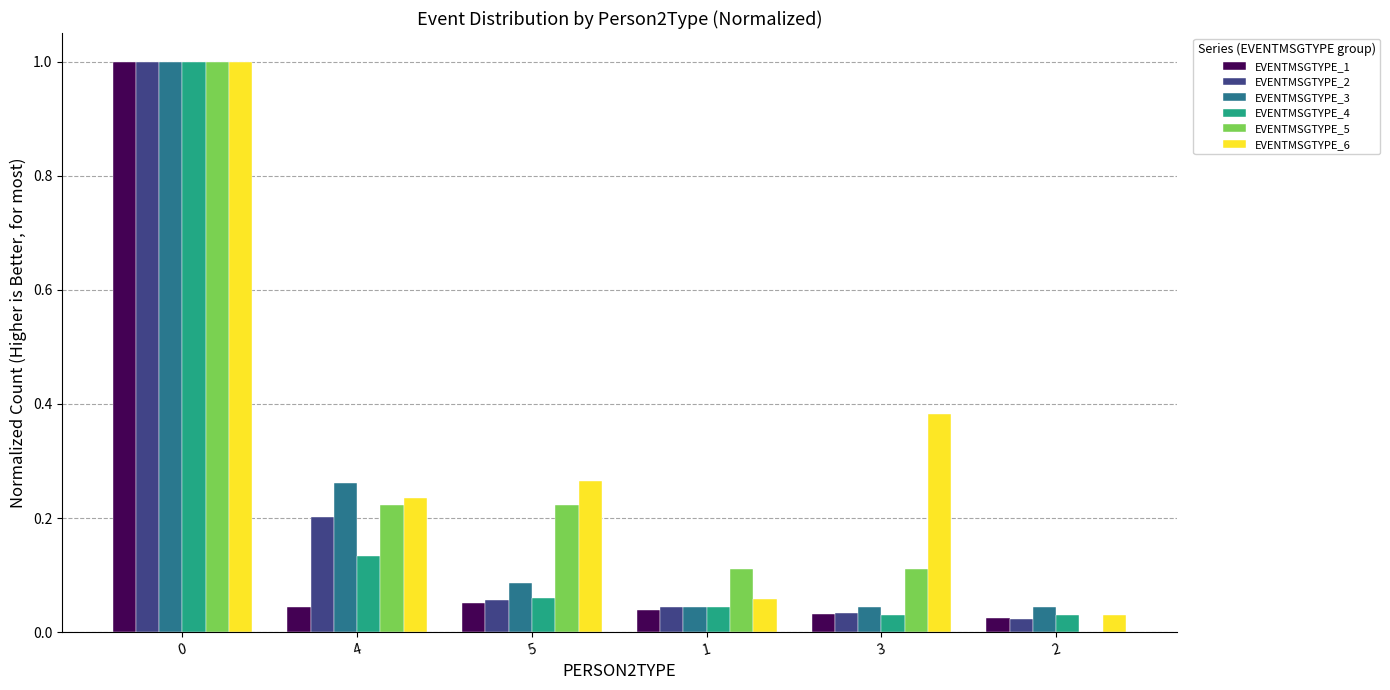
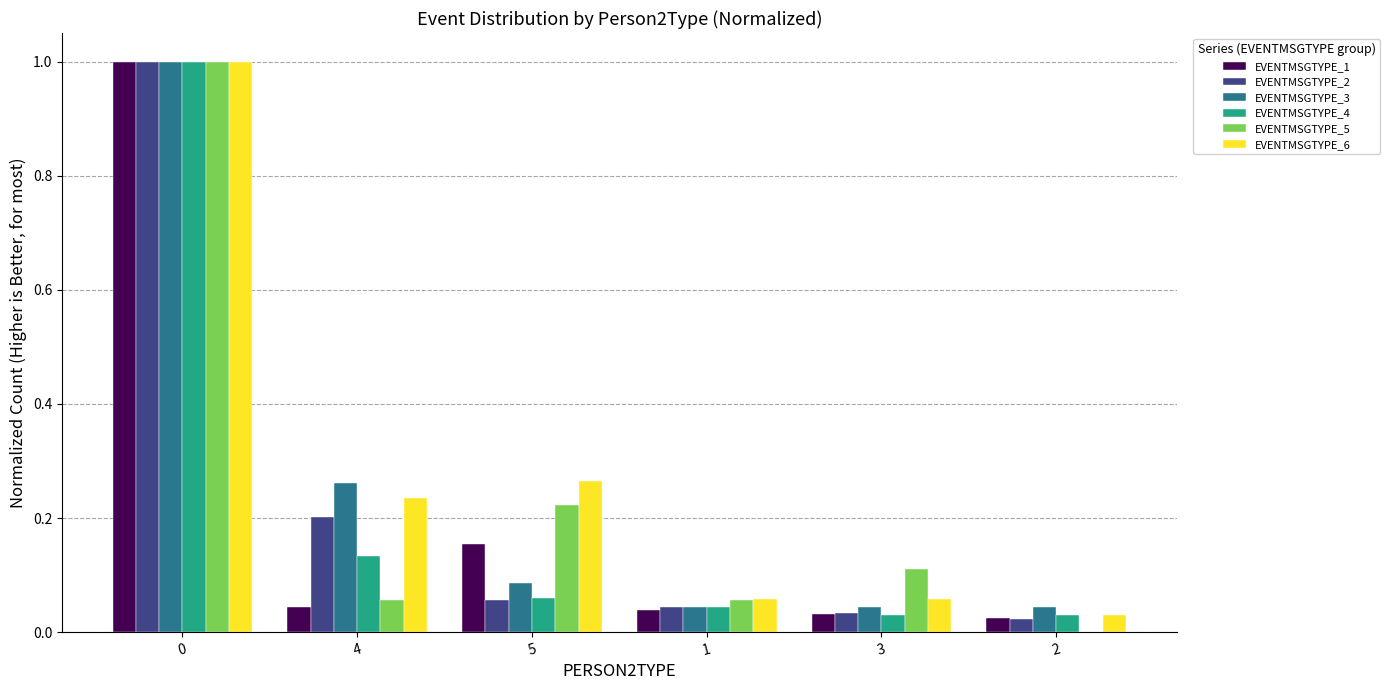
EVENTMSGTYPE_5, 4: 0.22 -> 0.06
EVENTMSGTYPE_1, 5: 0.05 -> 0.15
EVENTMSGTYPE_5, 1: 0.11 -> 0.06
EVENTMSGTYPE_6, 3: 0.38 -> 0.06
